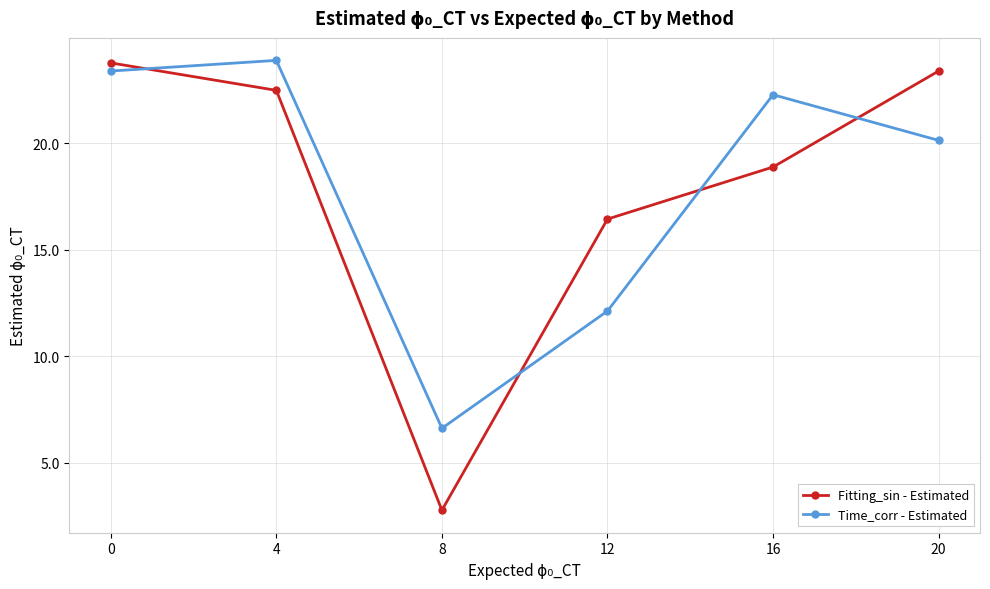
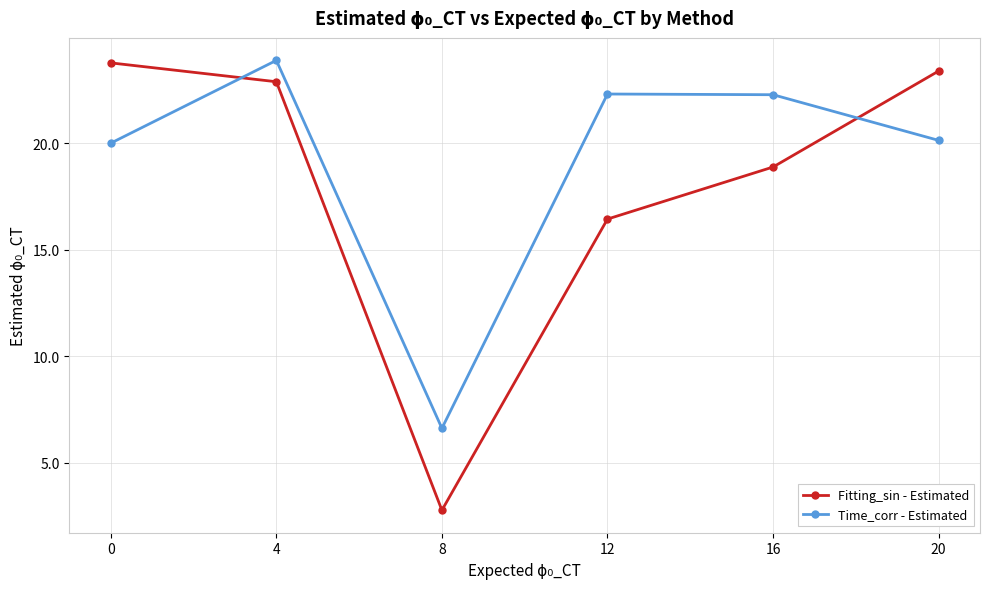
Time_corr - Estimated, 0: 23.4 -> 20.0
Fitting_sin - Estimated, 4: 22.5 -> 22.9
Time_corr - Estimated, 12: 12.1 -> 22.3
